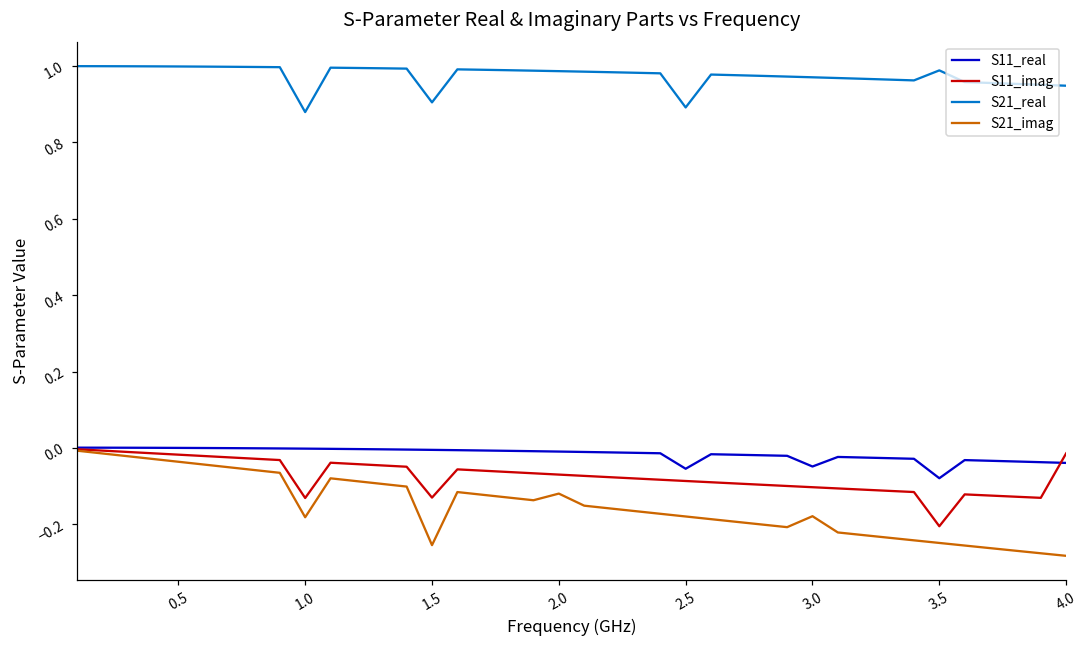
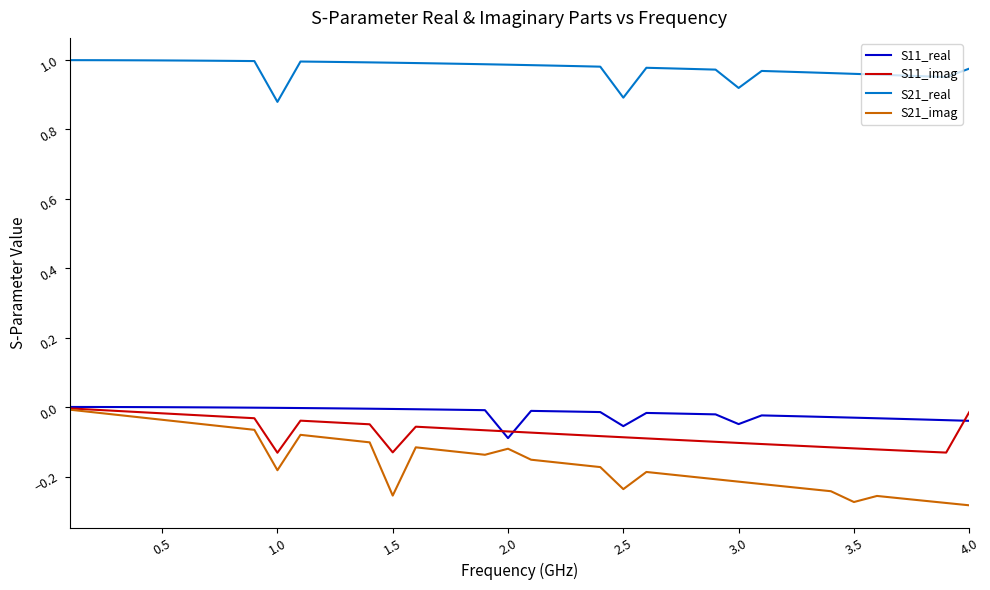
S21_real, 1.5: 0.90 -> 0.99
S11_real, 2.0: -0.01 -> -0.09
S21_imag, 2.5: -0.18 -> -0.24
S21_real, 3.0: 0.97 -> 0.92
S21_imag, 3.0: -0.18 -> -0.21
S11_real, 3.5: -0.08 -> -0.03
S11_imag, 3.5: -0.21 -> -0.12
S21_real, 3.5: 0.99 -> 0.96
S21_imag, 3.5: -0.25 -> -0.27
S21_real, 4.0: 0.95 -> 0.97
